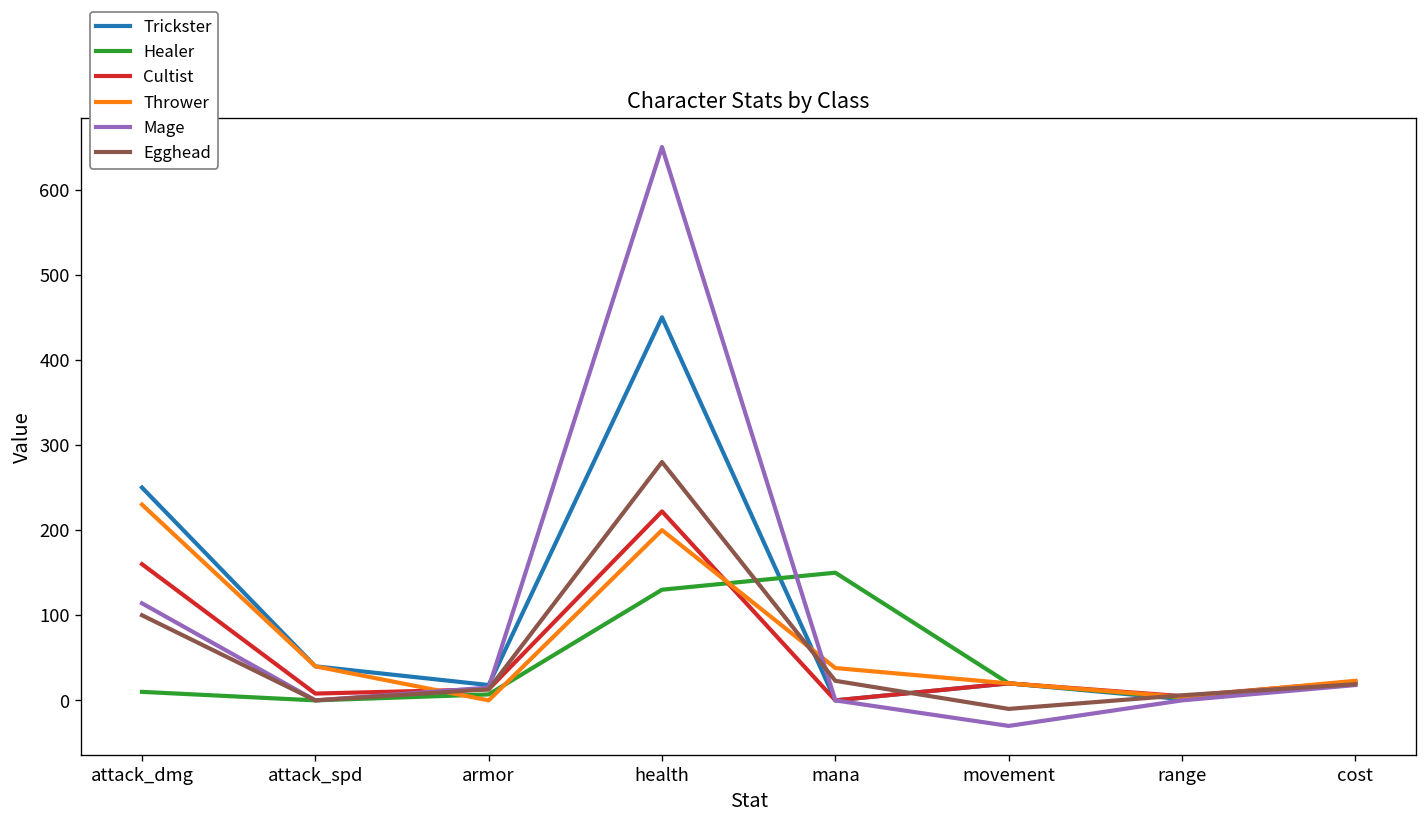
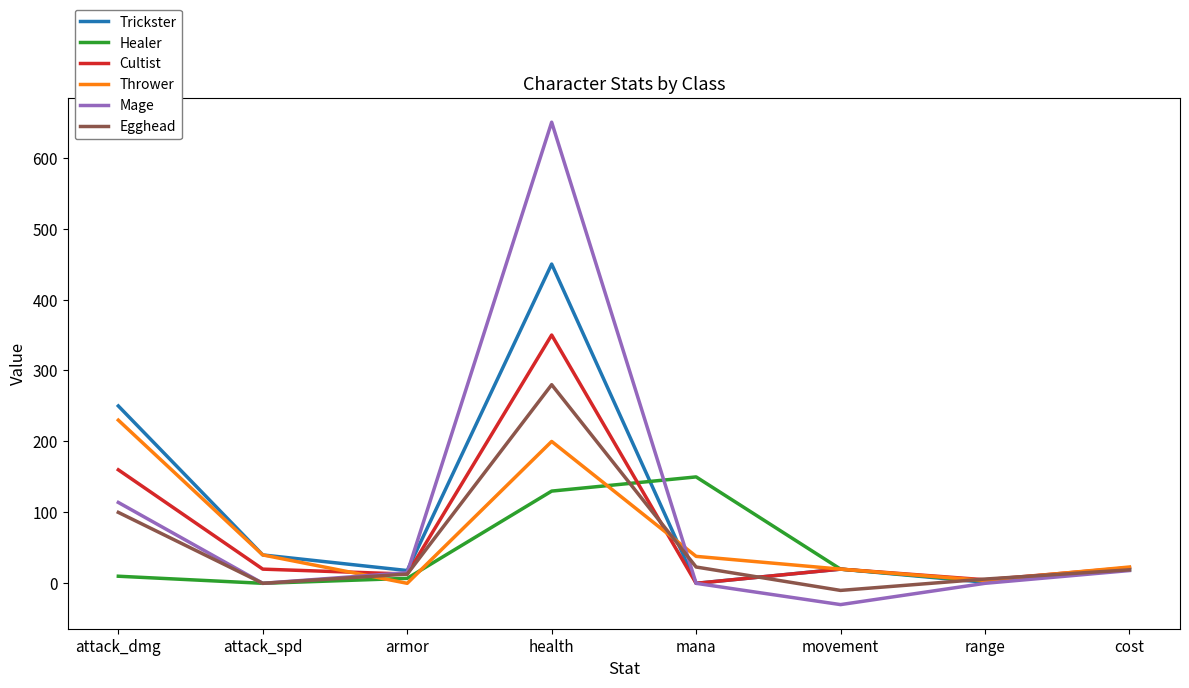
Cultist, attack_spd: 10 -> 20
Cultist, health: 220 -> 350
